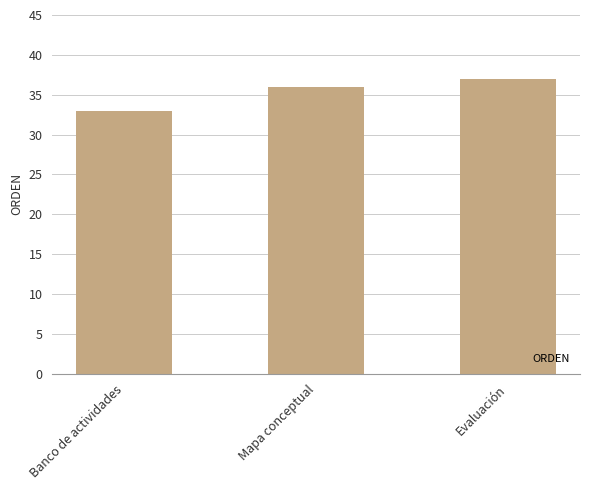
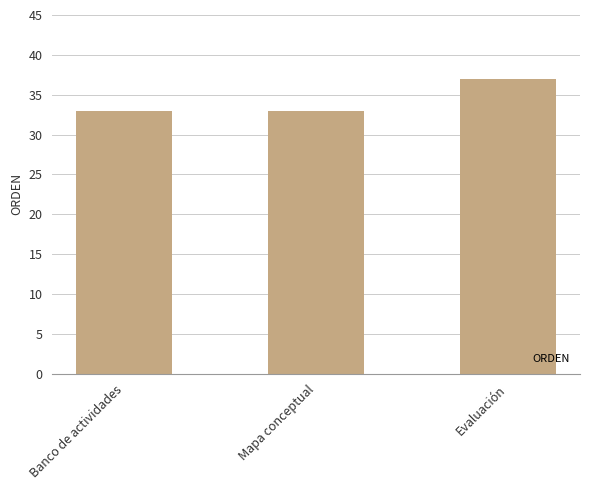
Mapa conceptual: 36 -> 33
